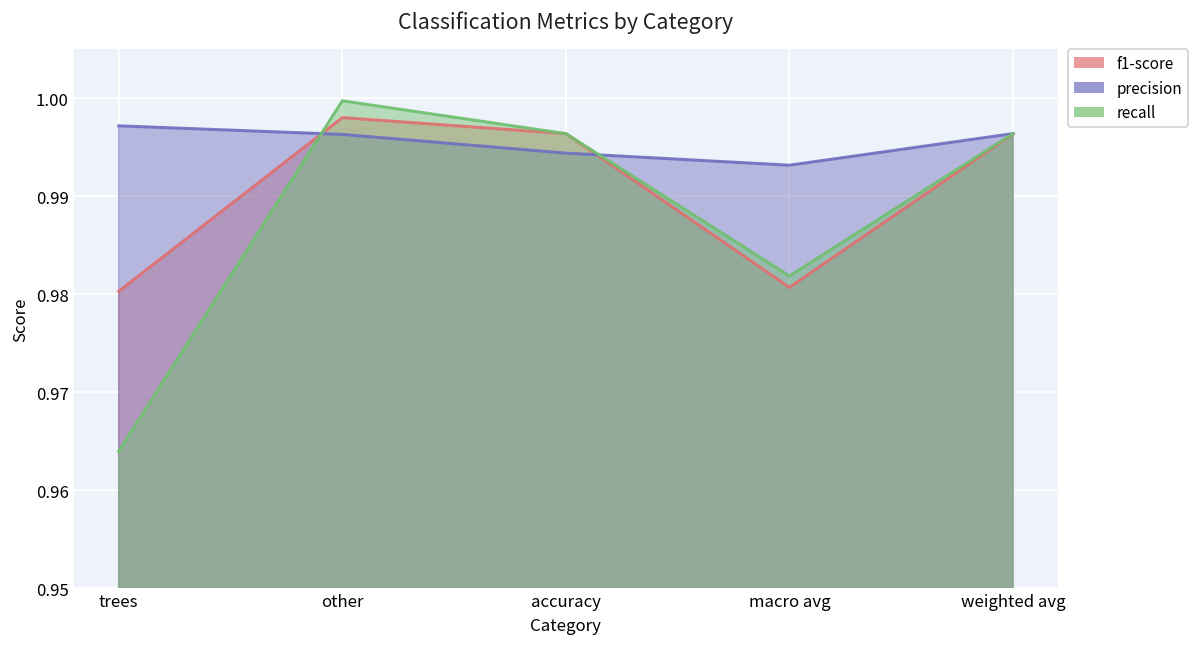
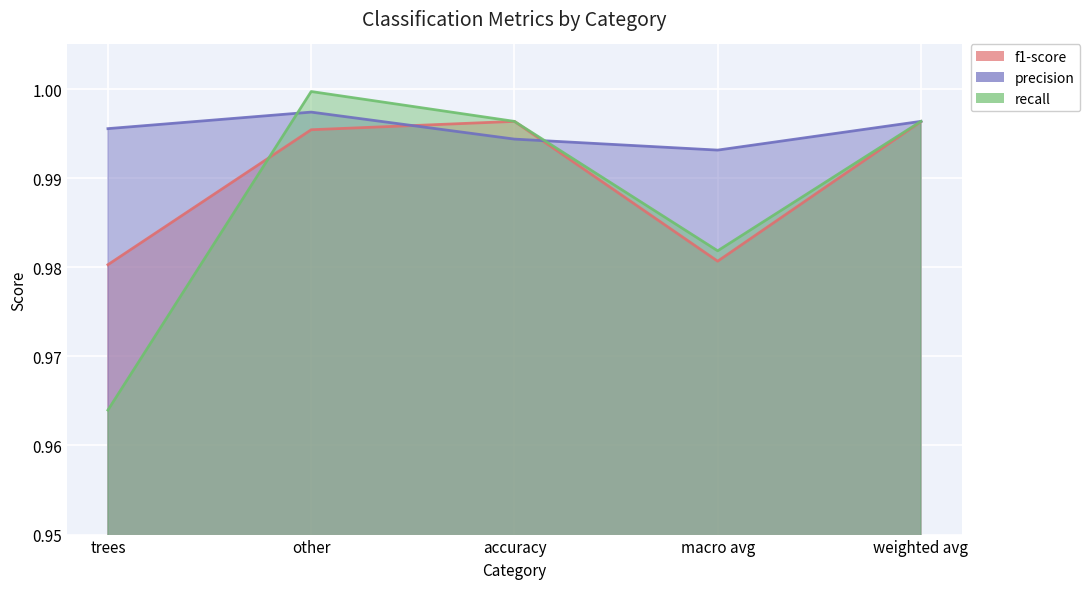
precision, trees: 0.997 -> 0.996
f1-score, other: 0.998 -> 0.995
precision, other: 0.996 -> 0.997
